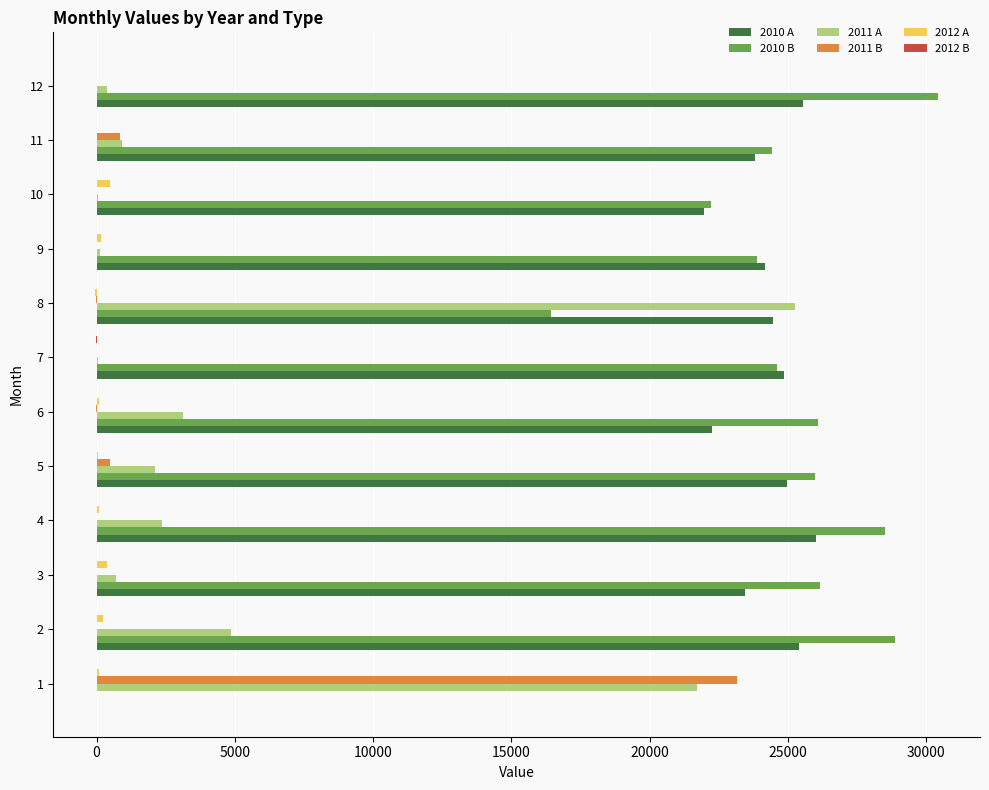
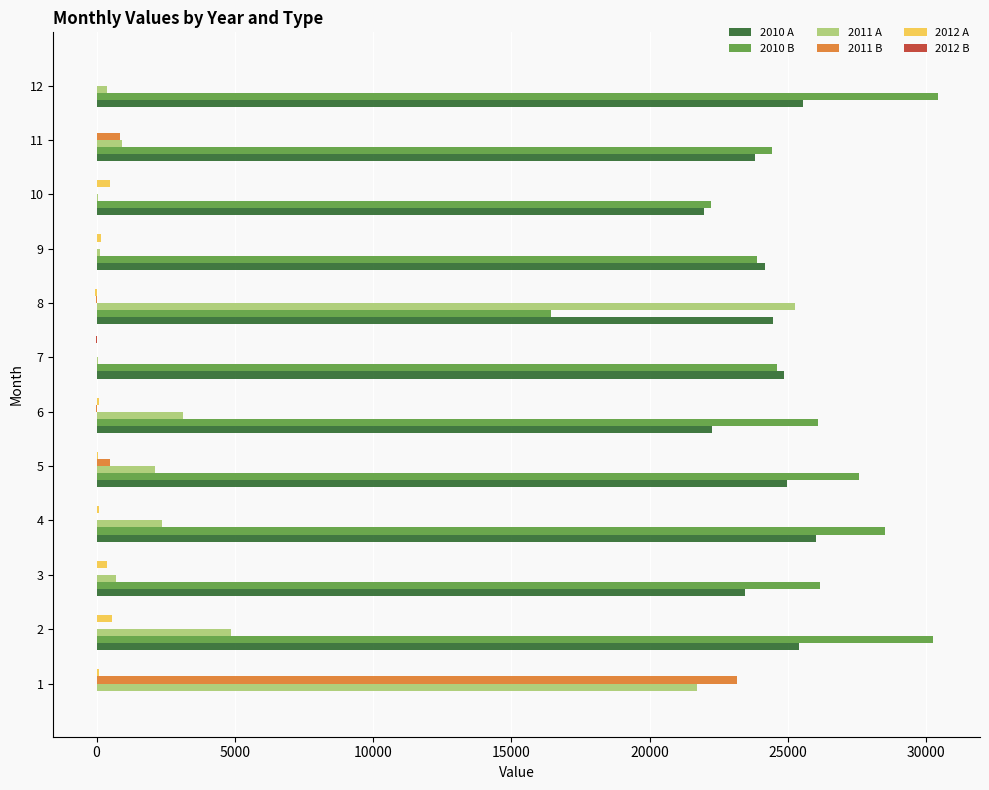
2010 B, 5: 26000 -> 27600
2012 A, 2: 200 -> 600
2010 B, 2: 28900 -> 30200
